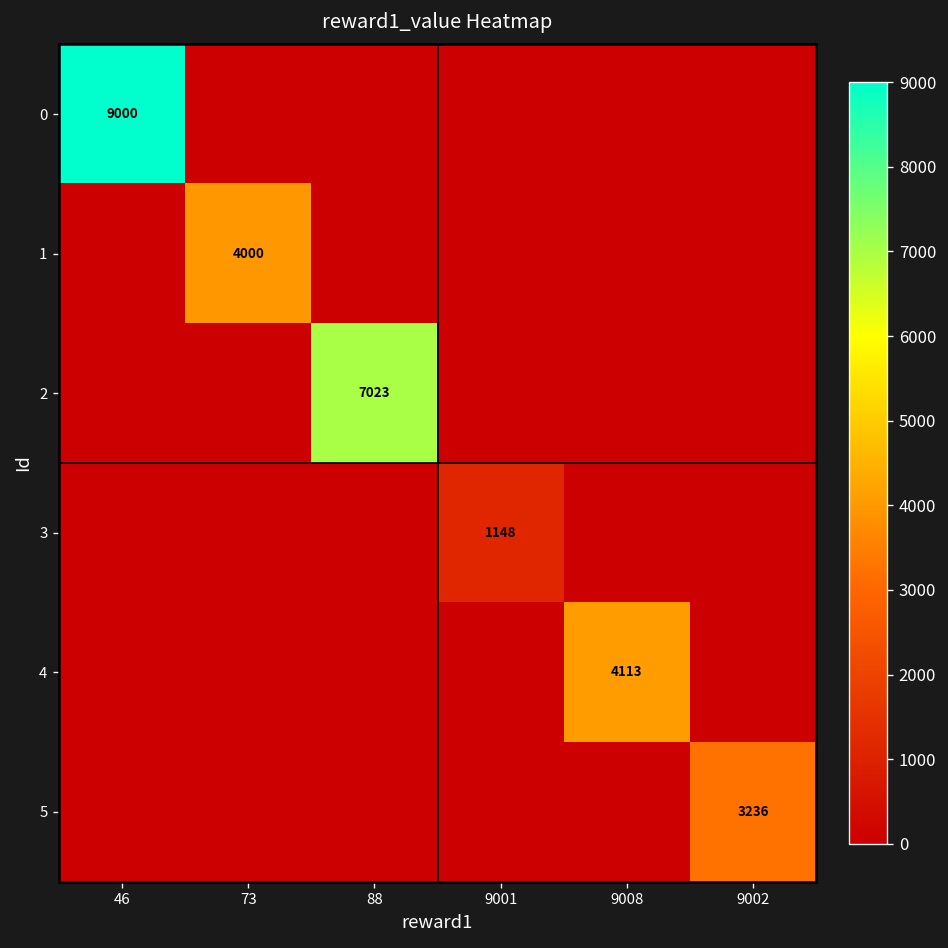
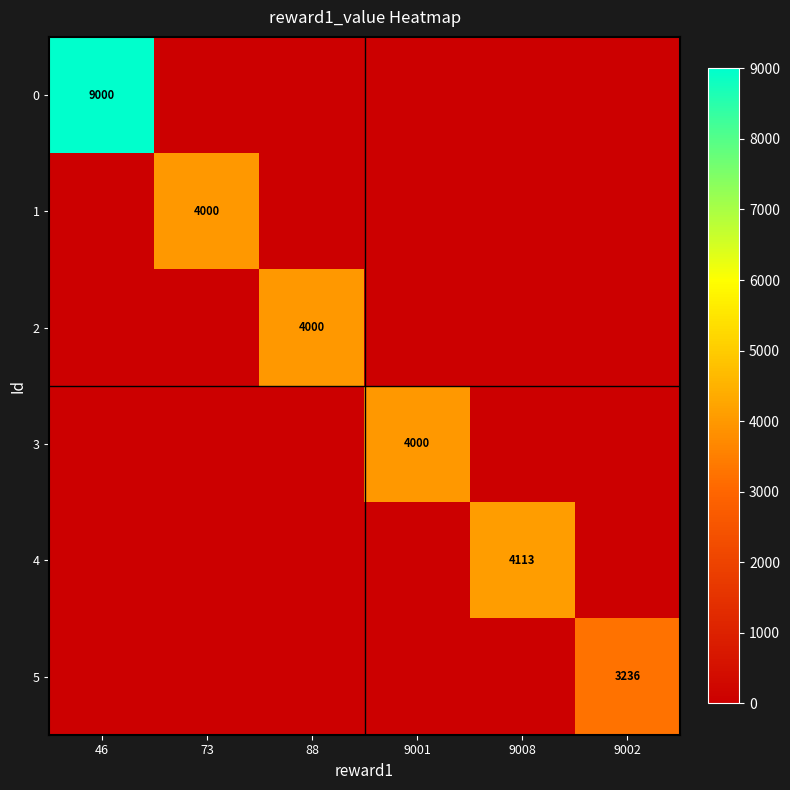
2, 88: 7023 -> 4000
3, 9001: 1148 -> 4000
